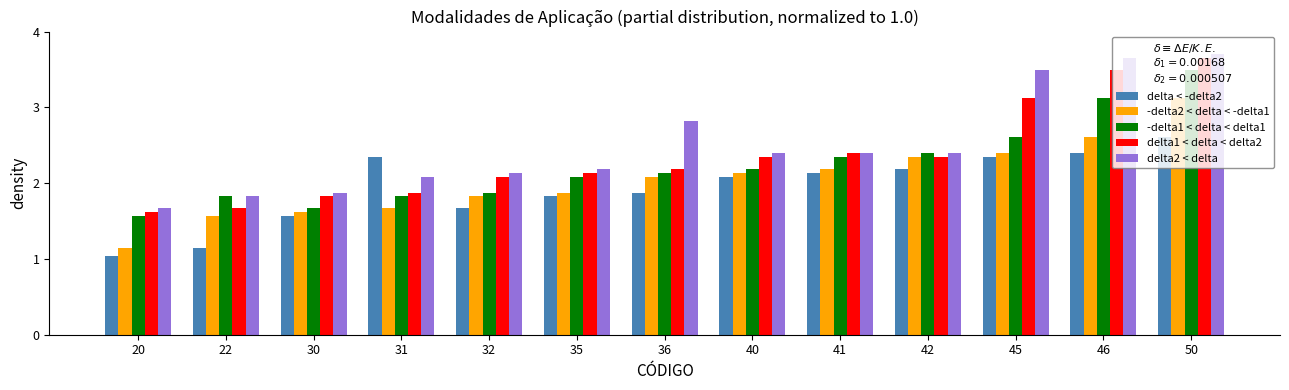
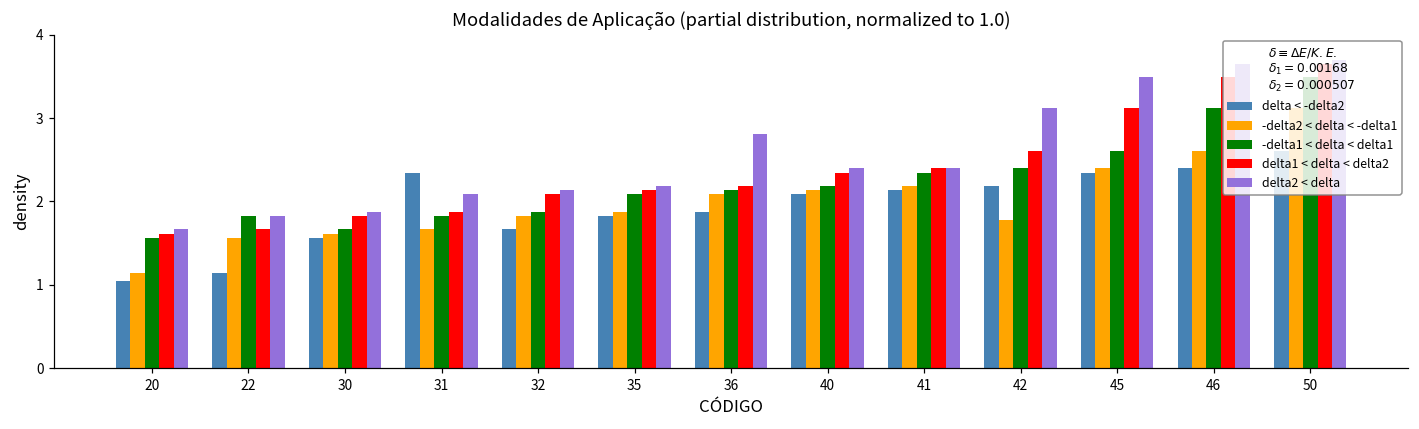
-delta2 < delta < -delta1, 42: 2.3 -> 1.8
delta1 < delta < delta2, 42: 2.3 -> 2.6
delta2 < delta, 42: 2.4 -> 3.1
